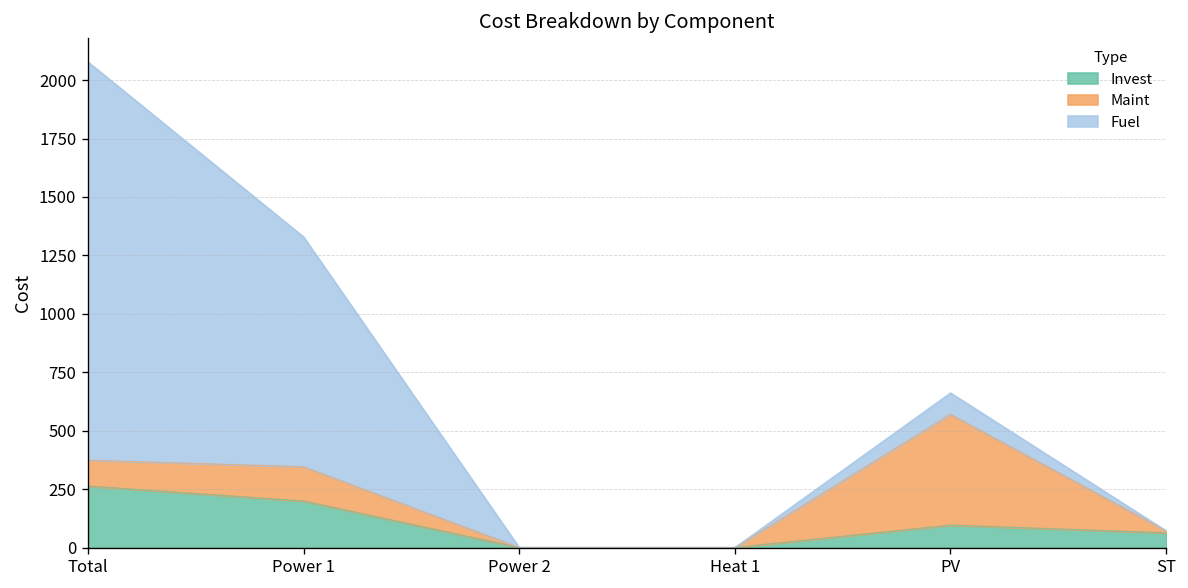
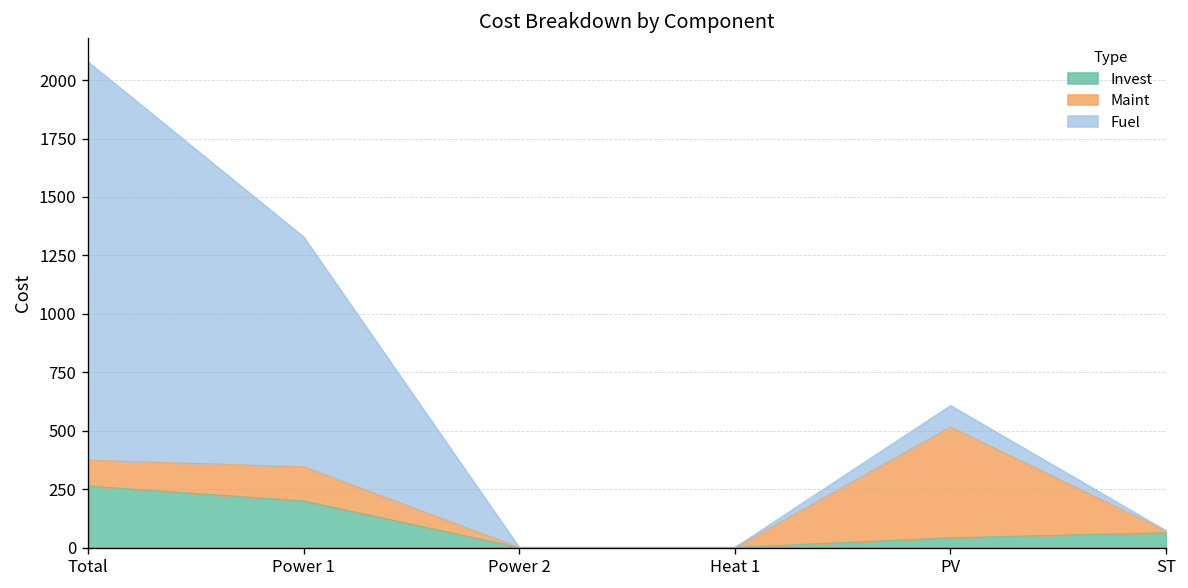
Invest, PV: 100 -> 40
